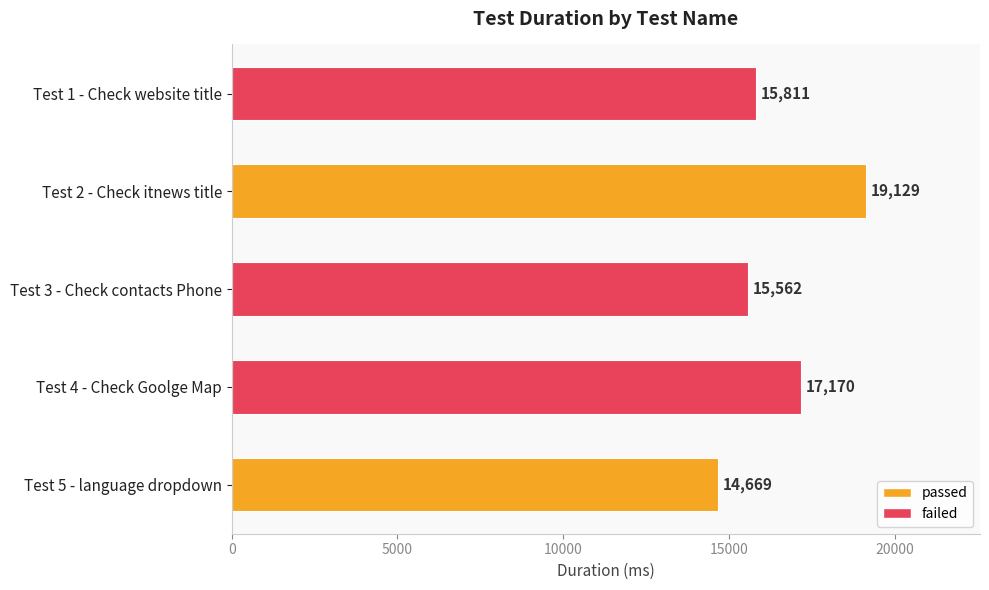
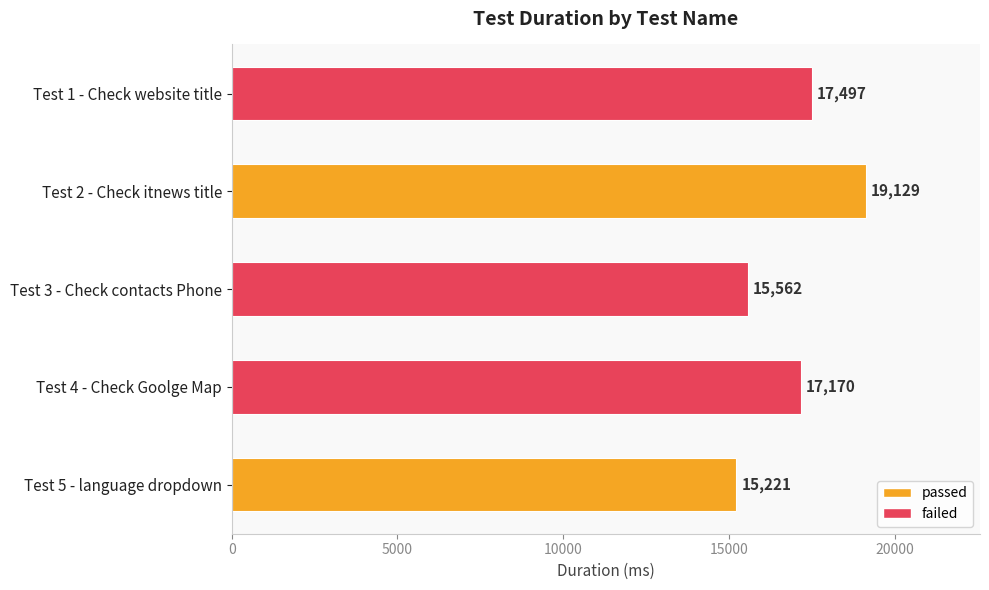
Test 1 - Check website title: 15,811 -> 17,497
Test 5 - language dropdown: 14,669 -> 15,221
